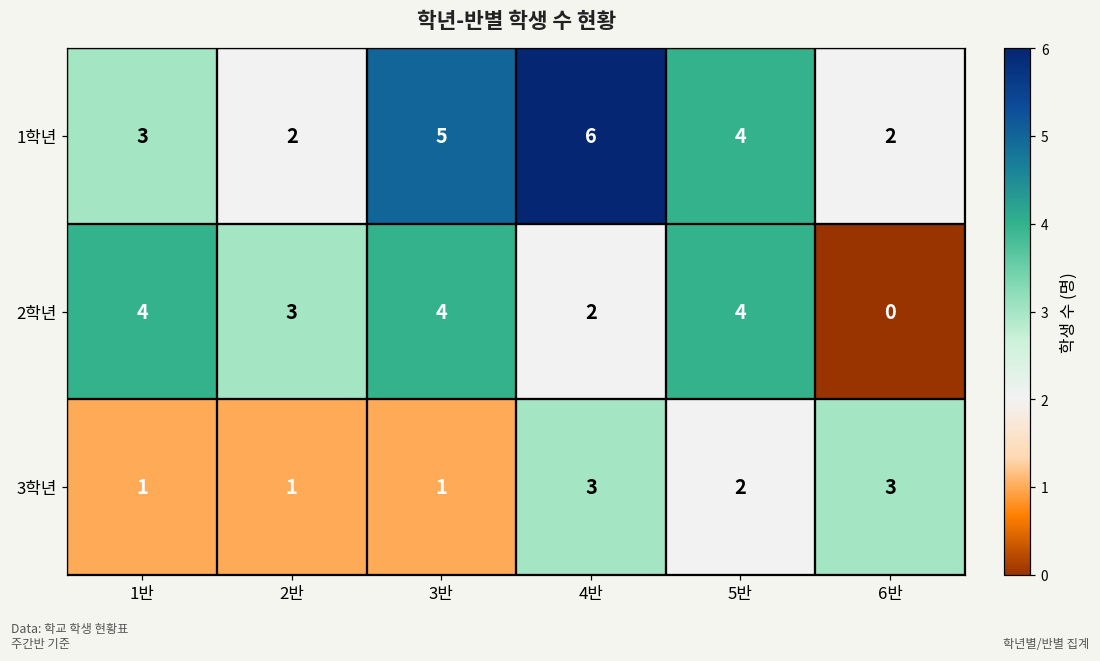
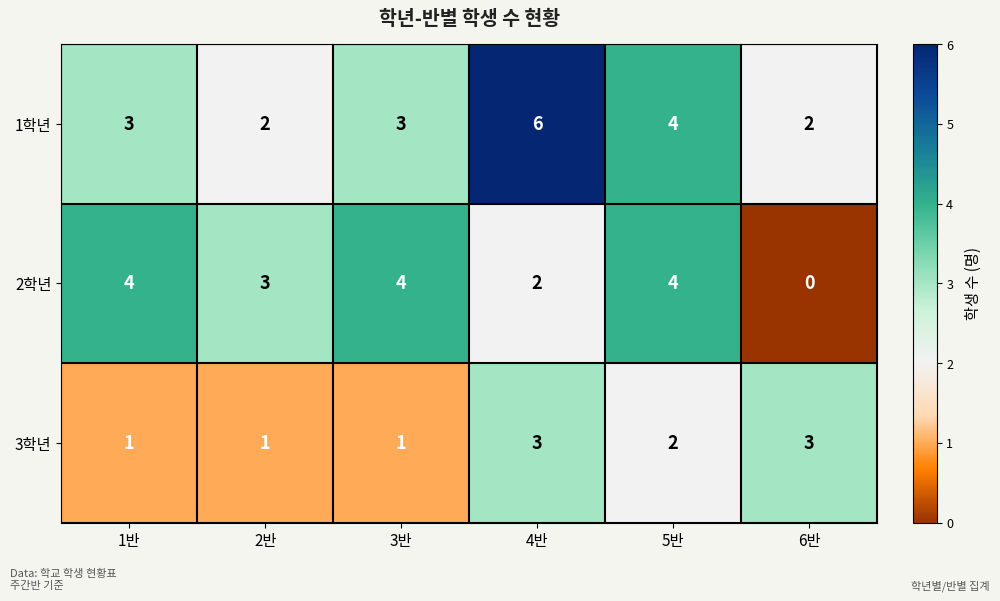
1학년, 3반: 5 -> 3
